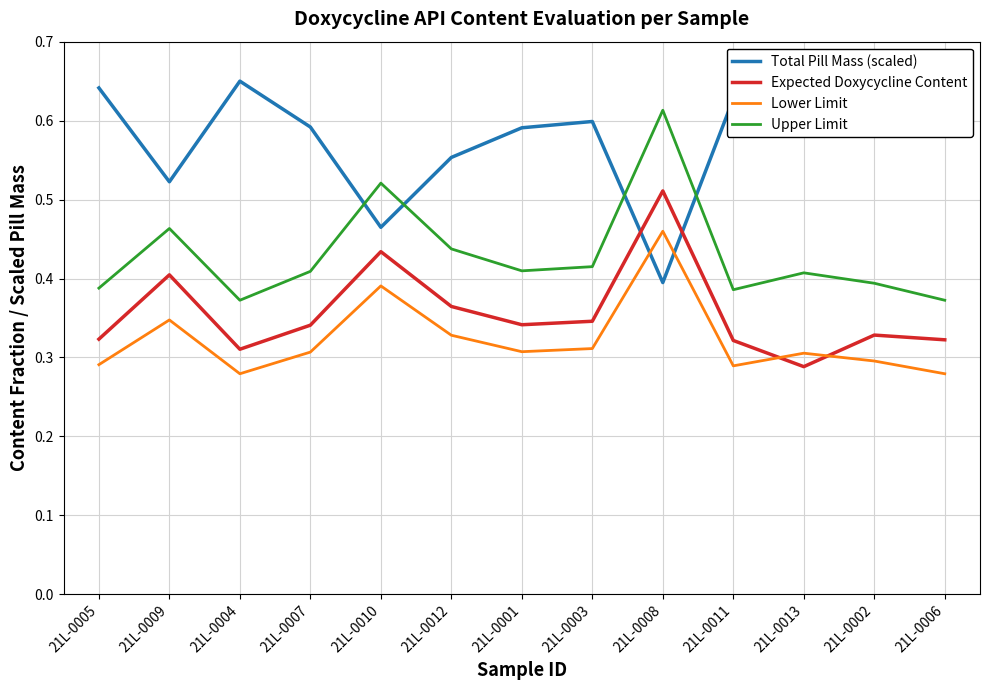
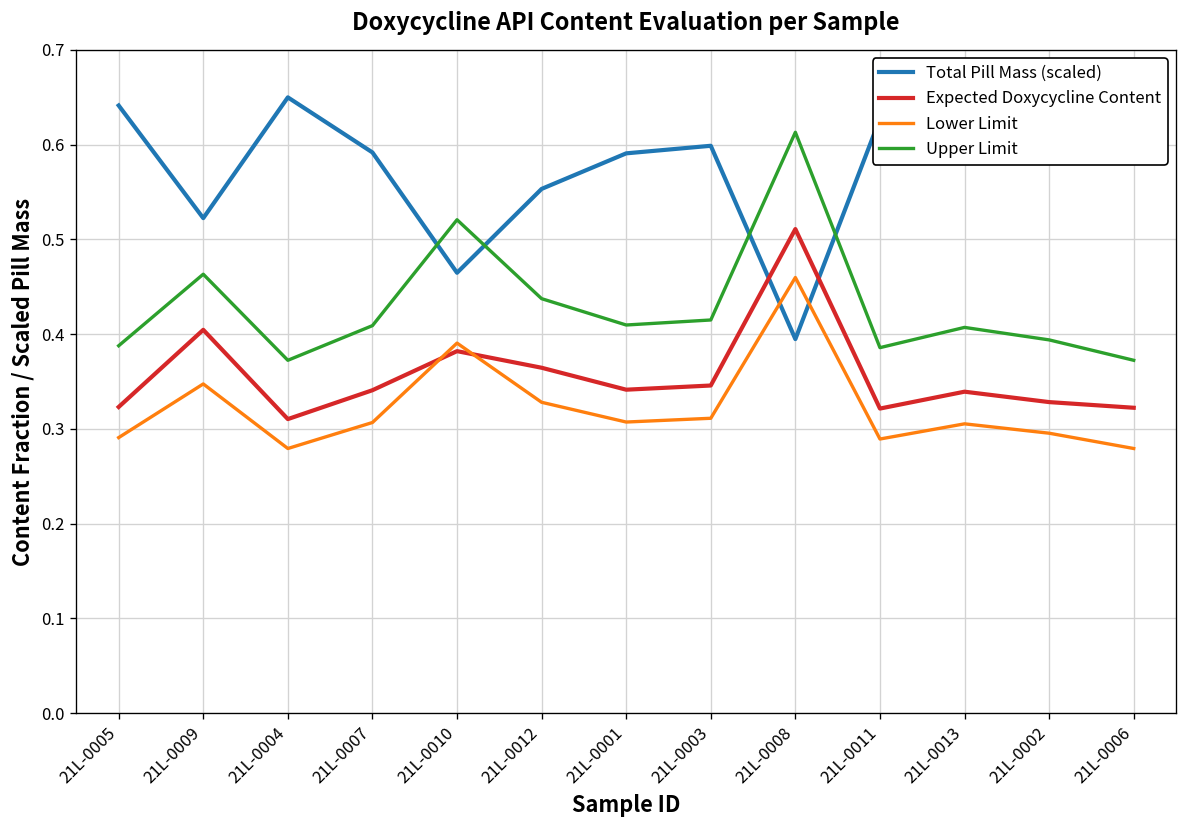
Expected Doxycycline Content, 21L-0010: 0.43 -> 0.38
Expected Doxycycline Content, 21L-0013: 0.29 -> 0.34
